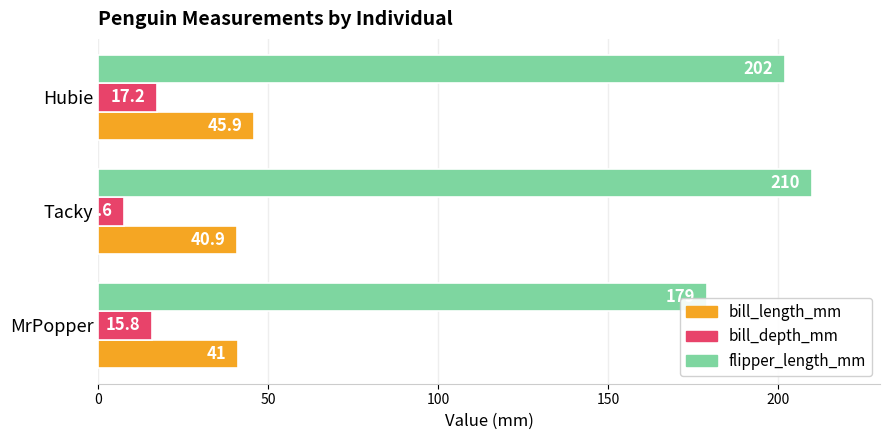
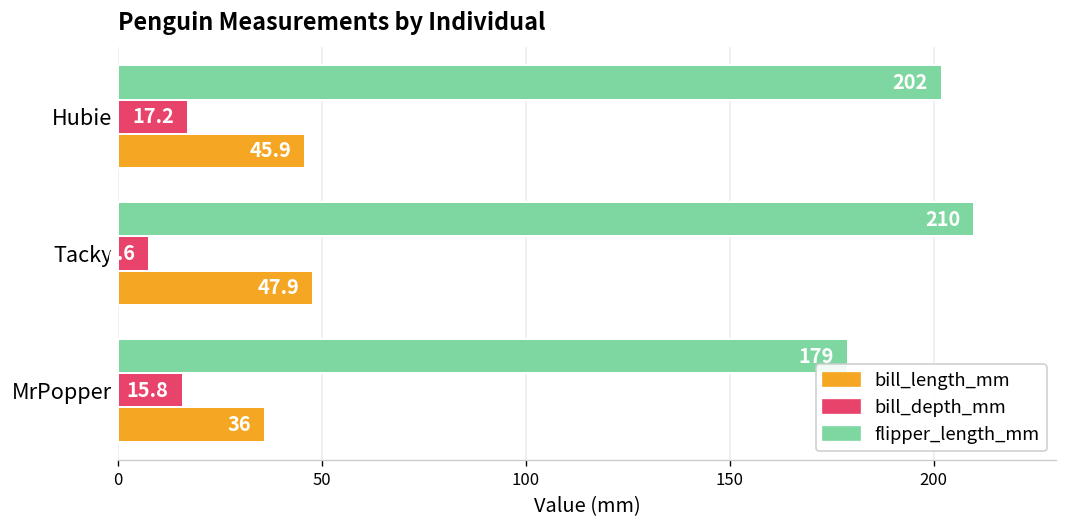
bill_length_mm, Tacky: 40.9 -> 47.9
bill_length_mm, MrPopper: 41 -> 36
